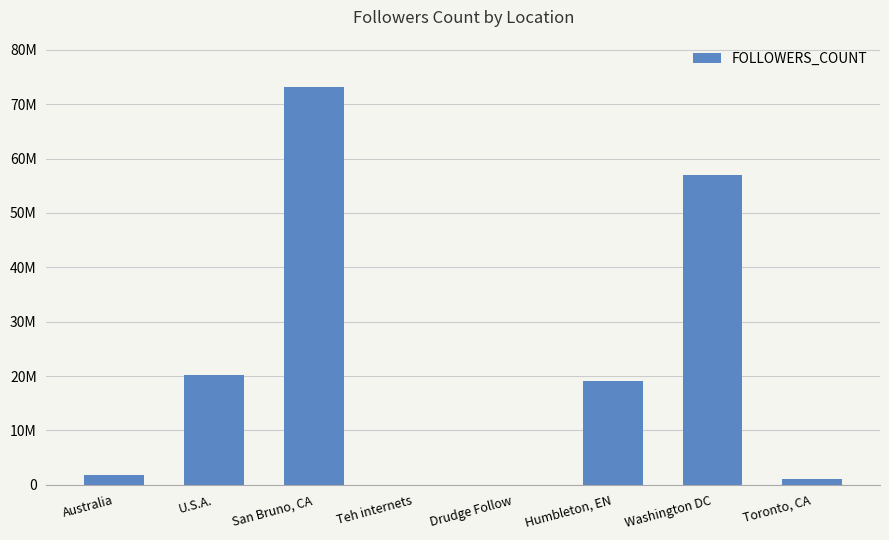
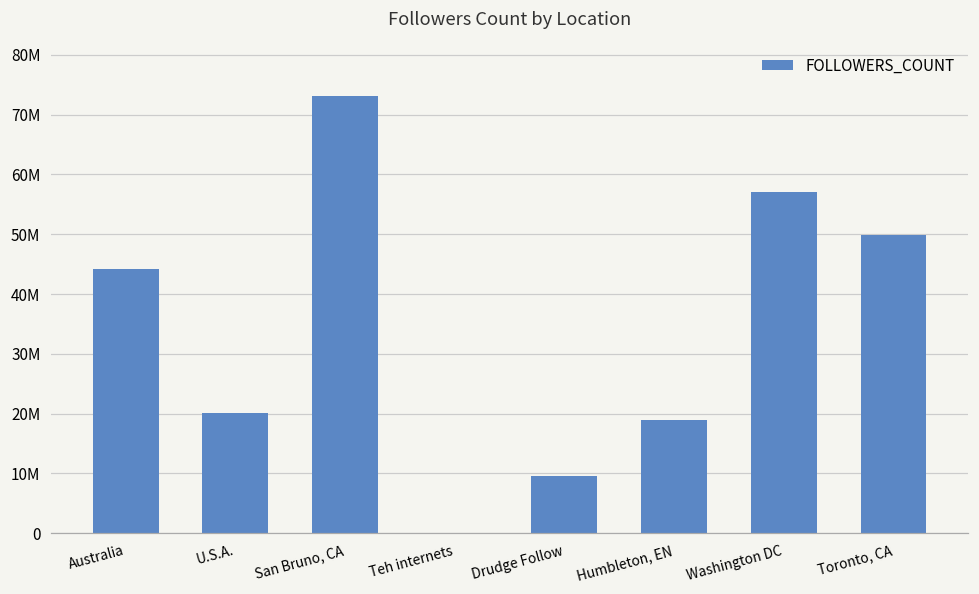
Australia: 2000000 -> 44000000
Drudge Follow: 0 -> 10000000
Toronto, CA: 1000000 -> 50000000
